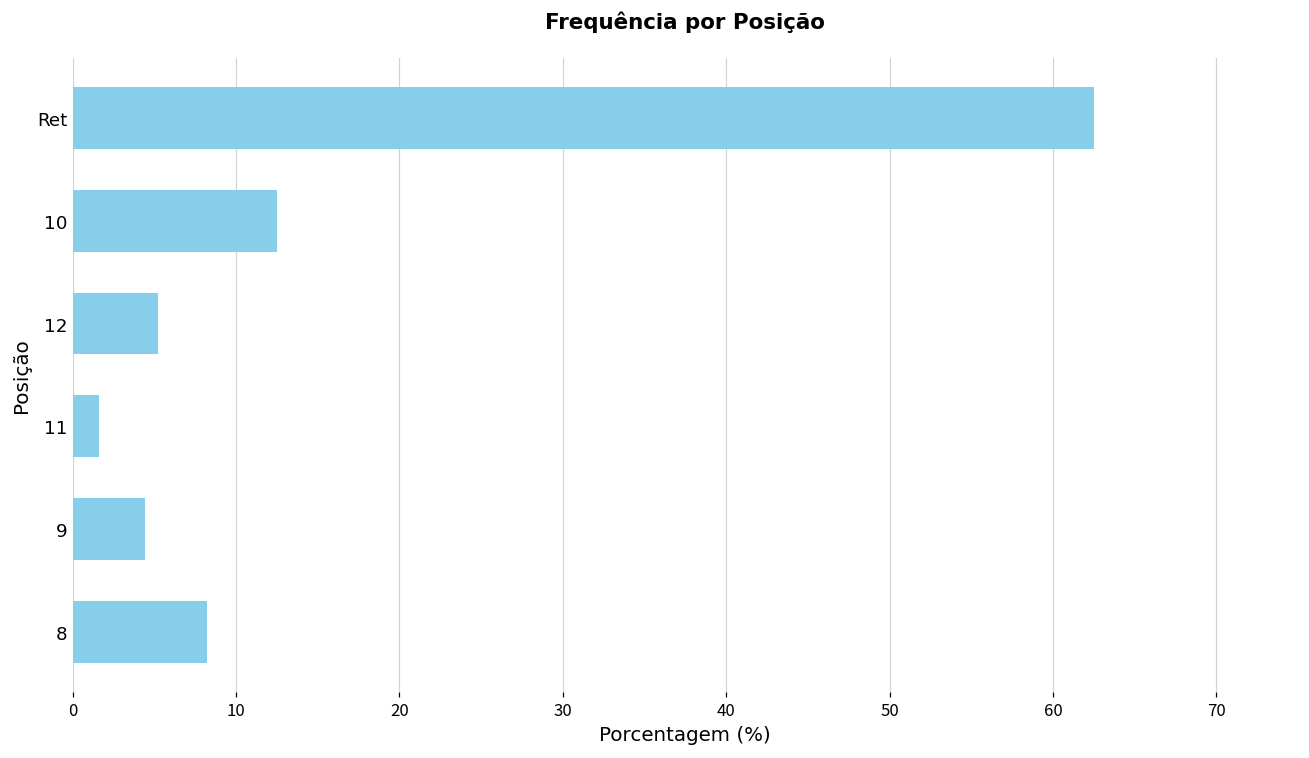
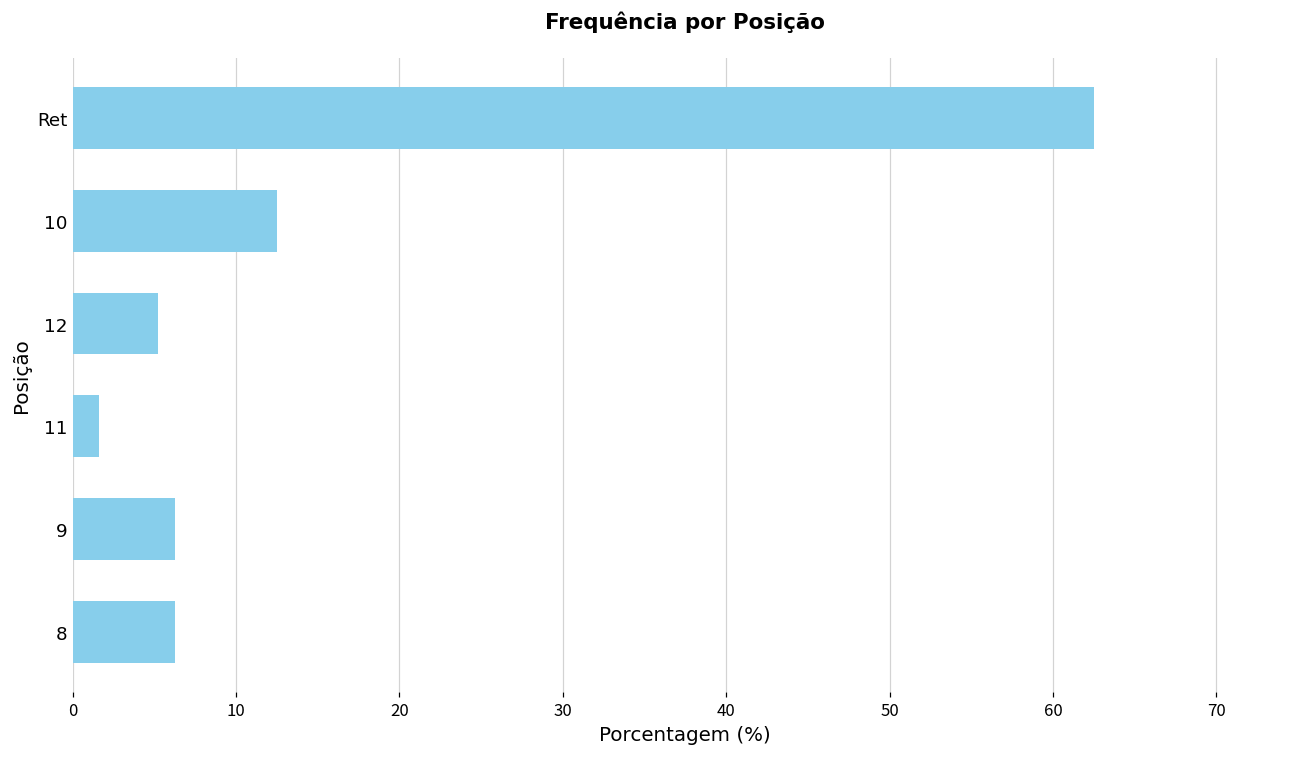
9: 4.4 -> 6.3
8: 8.2 -> 6.3
